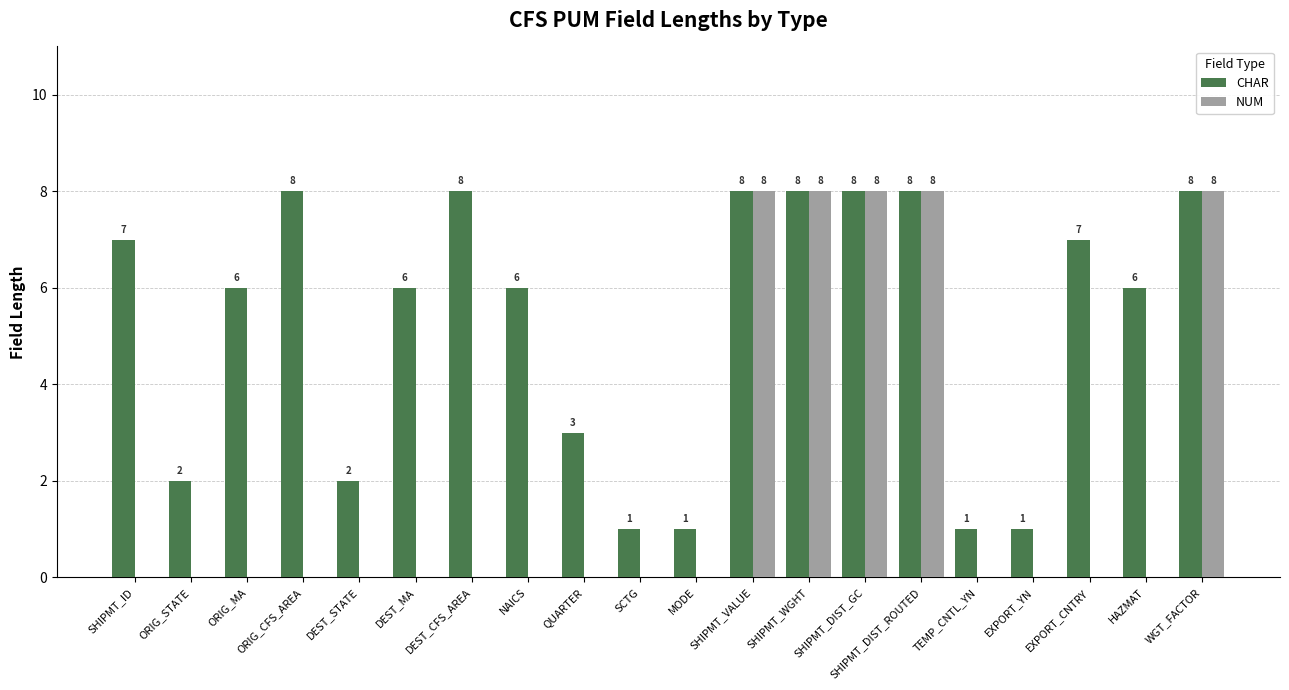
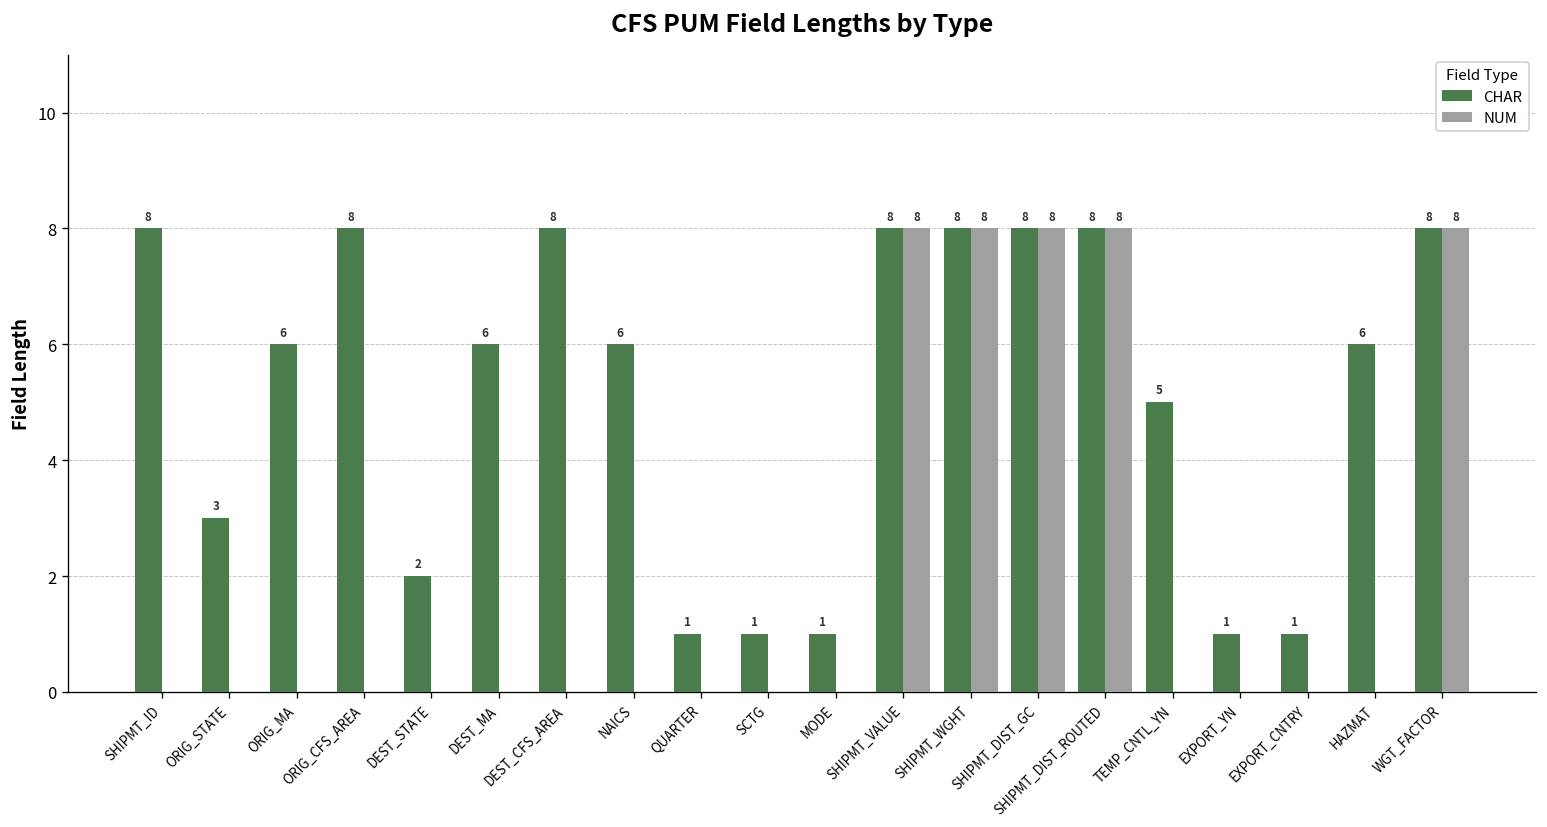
CHAR, SHIPMT_ID: 7 -> 8
CHAR, ORIG_STATE: 2 -> 3
CHAR, QUARTER: 3 -> 1
CHAR, TEMP_CNTL_YN: 1 -> 5
CHAR, EXPORT_CNTRY: 7 -> 1
